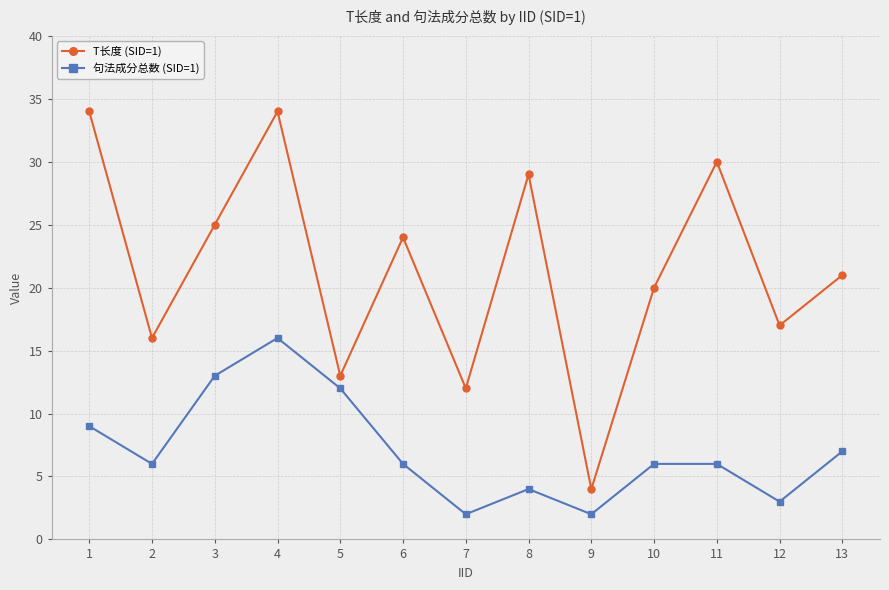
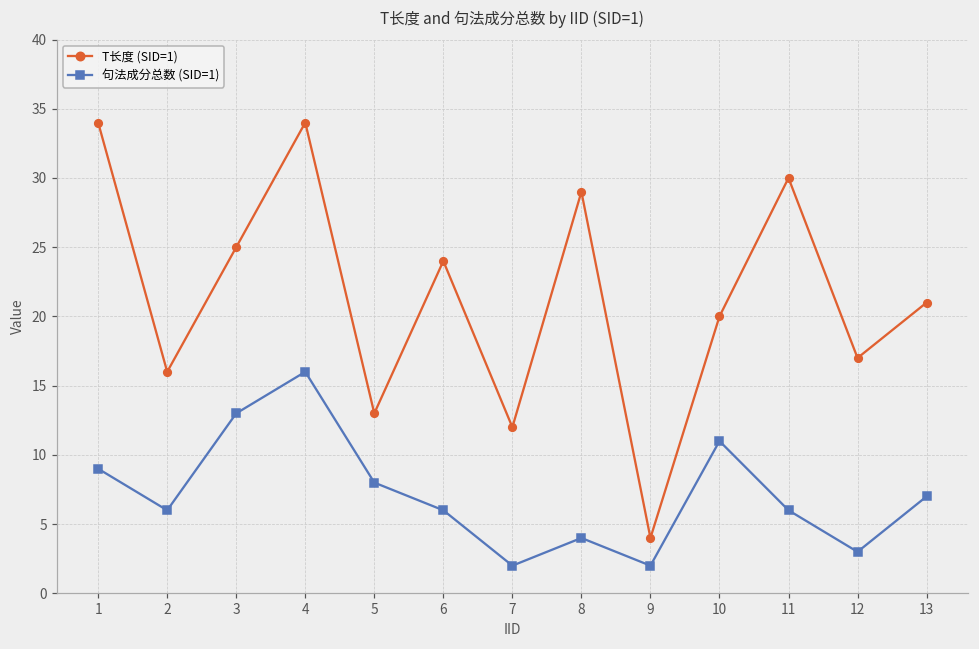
句法成分总数 (SID=1), 5: 12 -> 8
句法成分总数 (SID=1), 10: 6 -> 11
